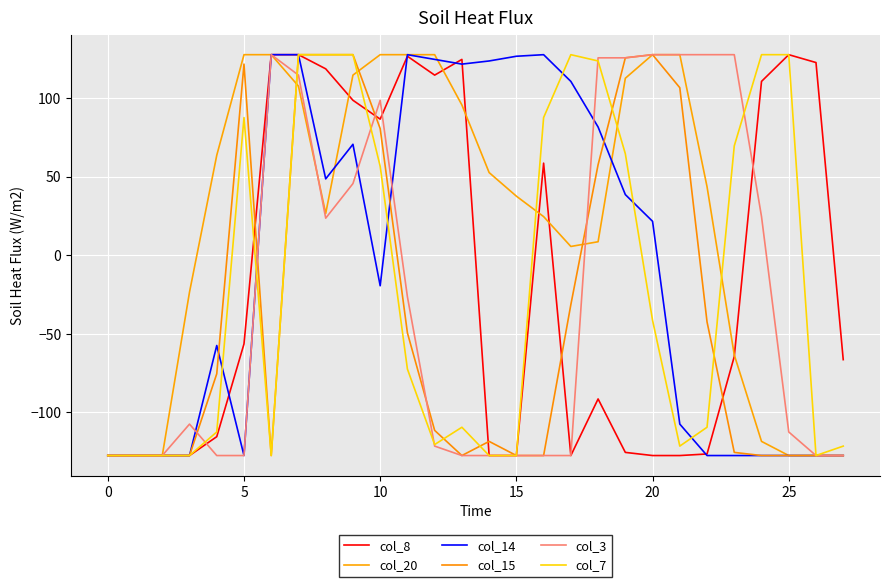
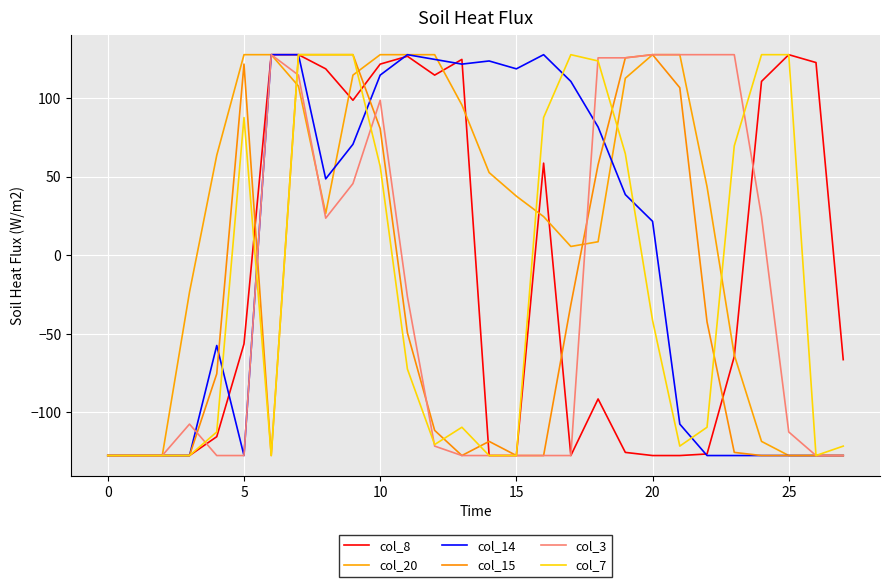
col_8, 10: 87 -> 122
col_14, 10: -20 -> 115
col_14, 15: 127 -> 119
